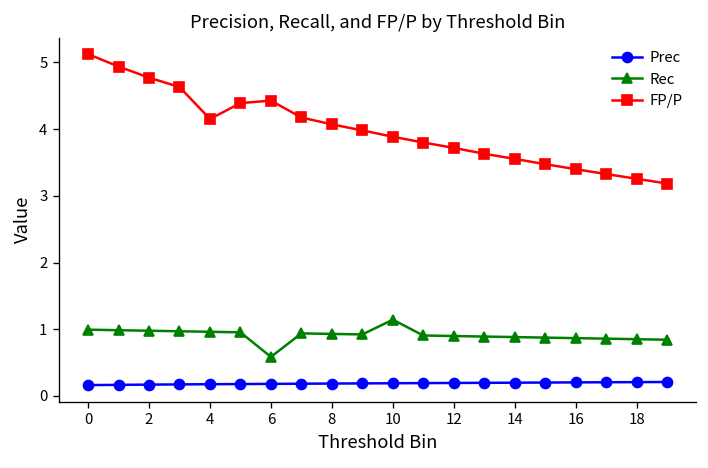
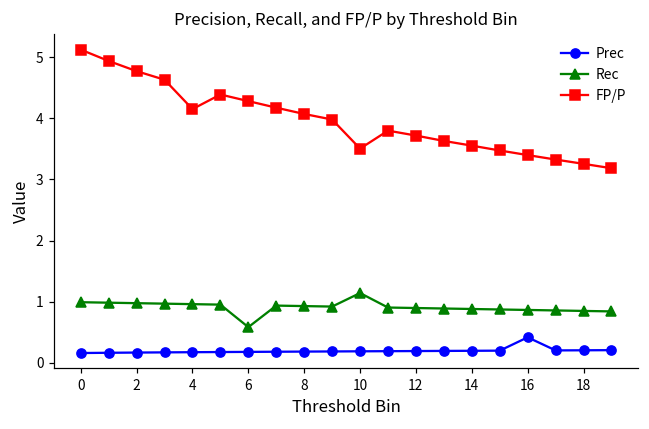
FP/P, 6: 4.4 -> 4.3
FP/P, 10: 3.9 -> 3.5
Prec, 16: 0.2 -> 0.4
